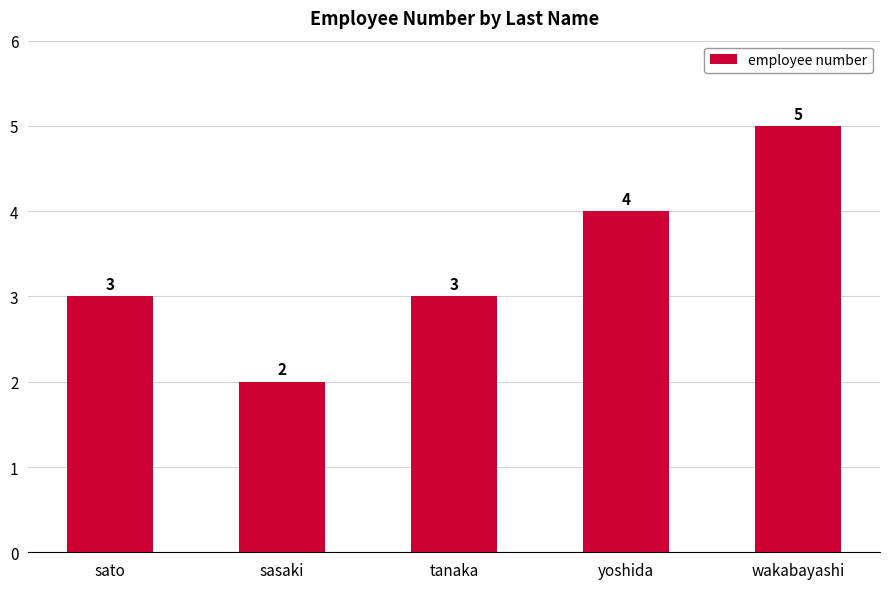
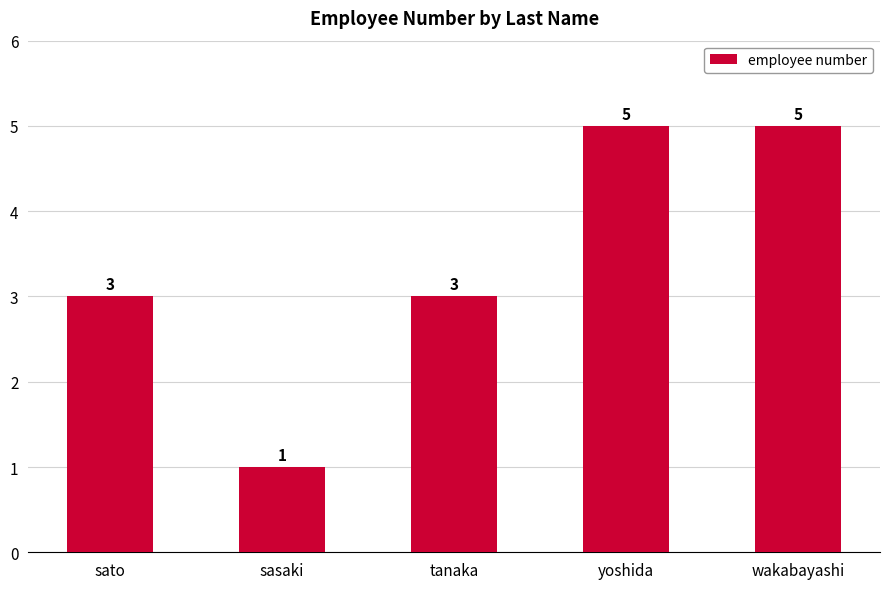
sasaki: 2 -> 1
yoshida: 4 -> 5
